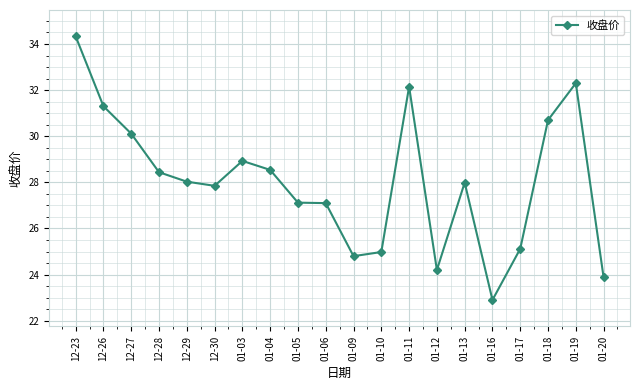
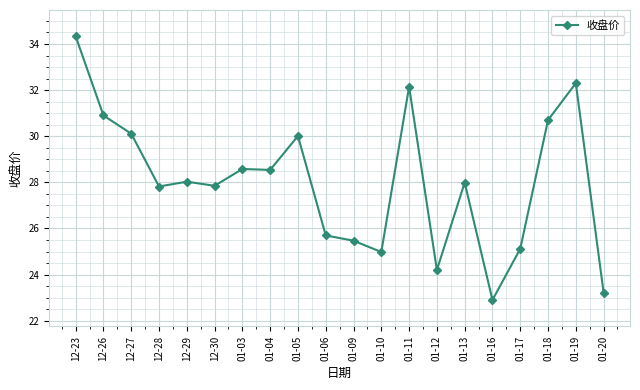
12-26: 31.3 -> 30.9
12-28: 28.4 -> 27.8
01-03: 28.9 -> 28.6
01-05: 27.1 -> 30.0
01-06: 27.1 -> 25.7
01-09: 24.8 -> 25.5
01-20: 23.9 -> 23.2
